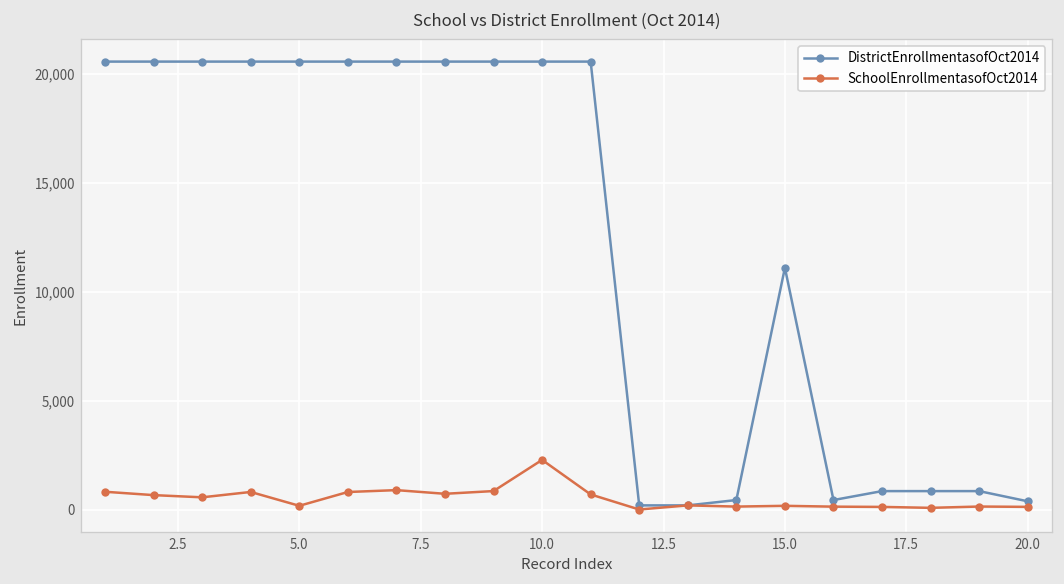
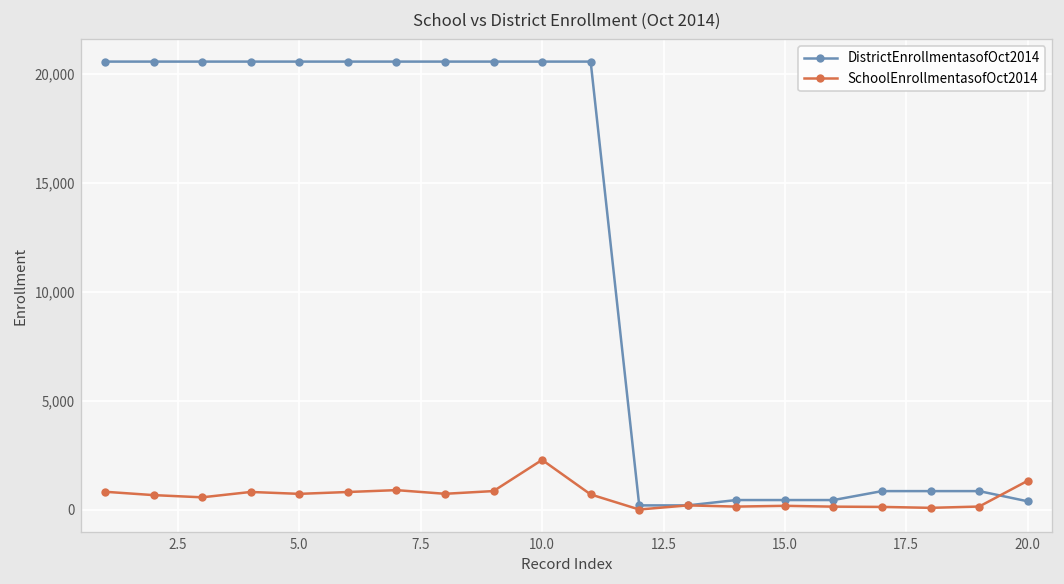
SchoolEnrollmentasofOct2014, 5.0: 200 -> 700
DistrictEnrollmentasofOct2014, 15.0: 11,100 -> 400
SchoolEnrollmentasofOct2014, 20.0: 100 -> 1,300
